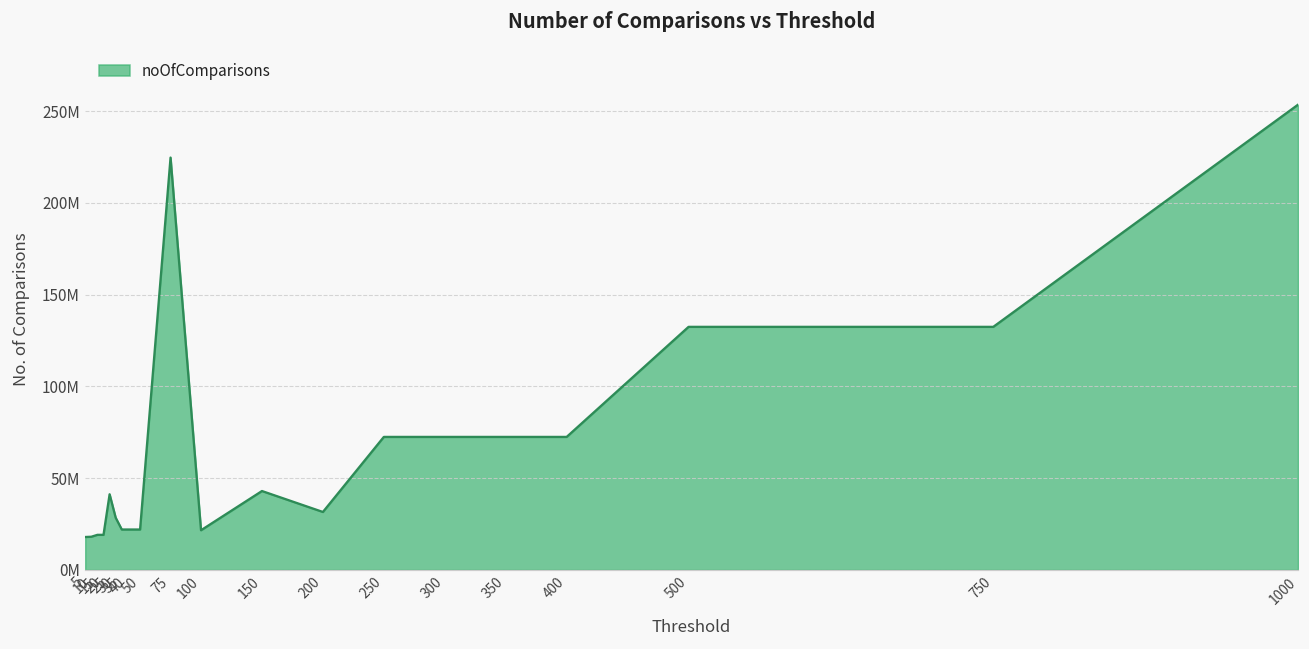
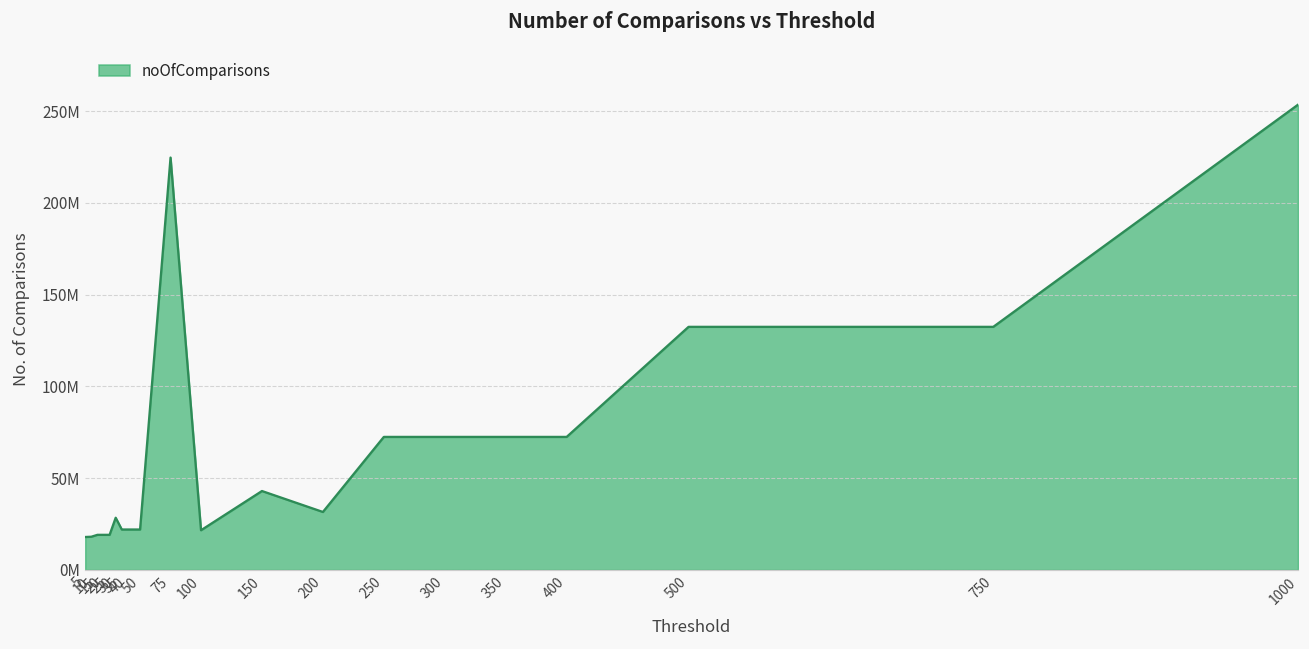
25: 41000000 -> 19000000
